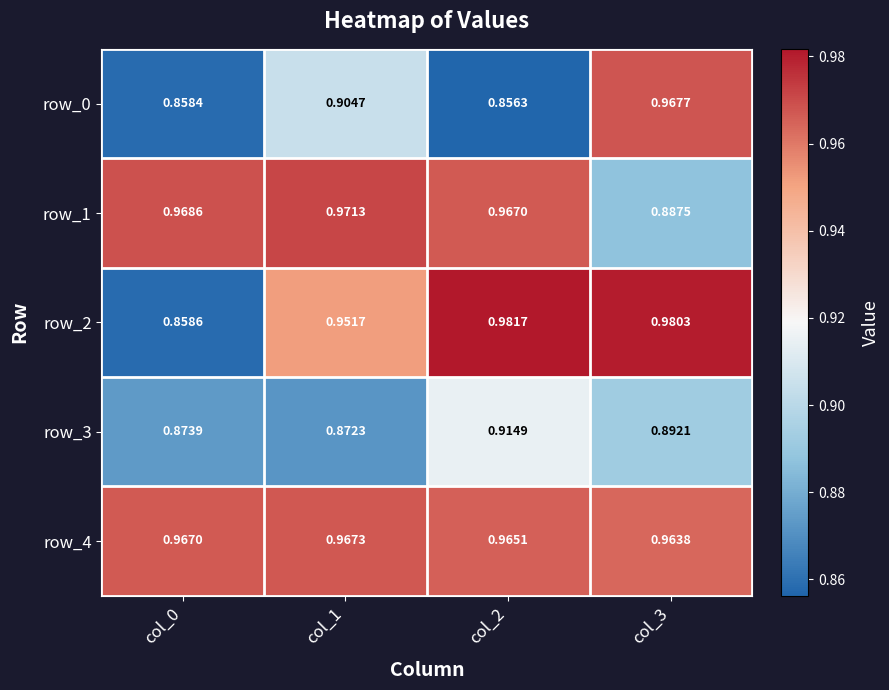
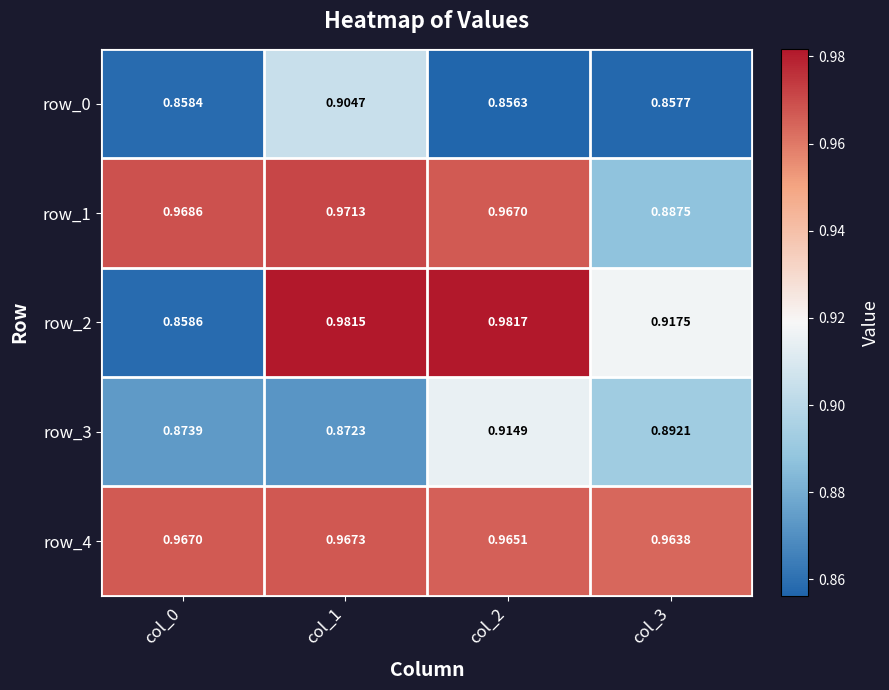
row_0, col_3: 0.9677 -> 0.8577
row_2, col_1: 0.9517 -> 0.9815
row_2, col_3: 0.9803 -> 0.9175
